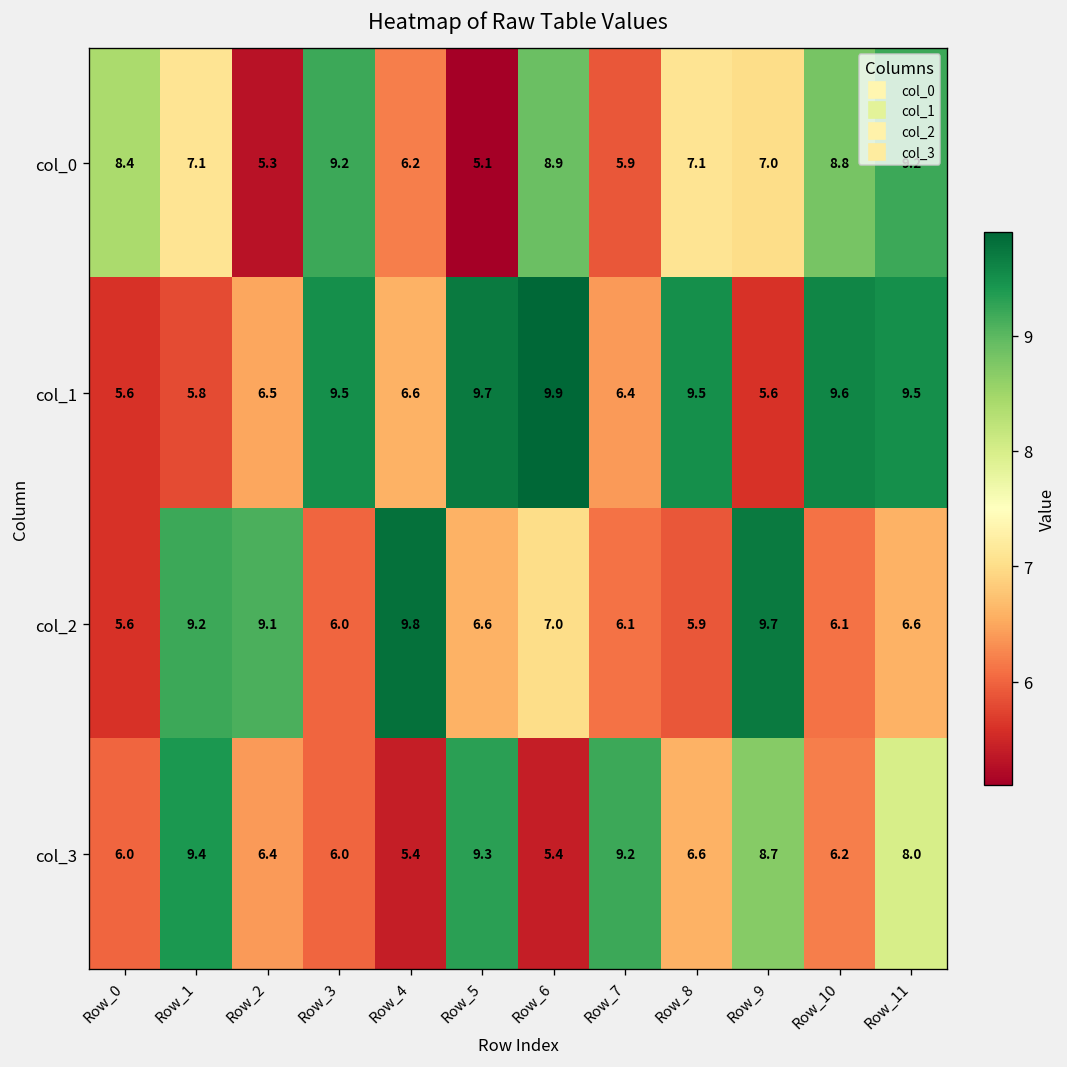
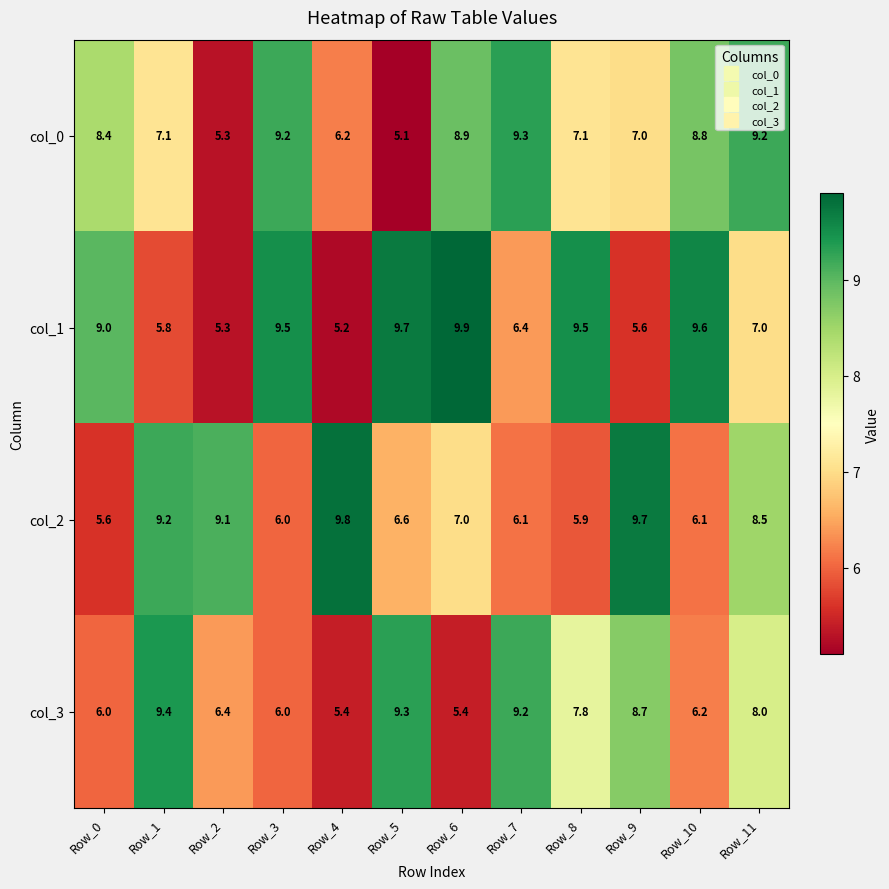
col_0, Row_7: 5.9 -> 9.3
col_1, Row_0: 5.6 -> 9.0
col_1, Row_2: 6.5 -> 5.3
col_1, Row_4: 6.6 -> 5.2
col_1, Row_11: 9.5 -> 7.0
col_2, Row_11: 6.6 -> 8.5
col_3, Row_8: 6.6 -> 7.8
